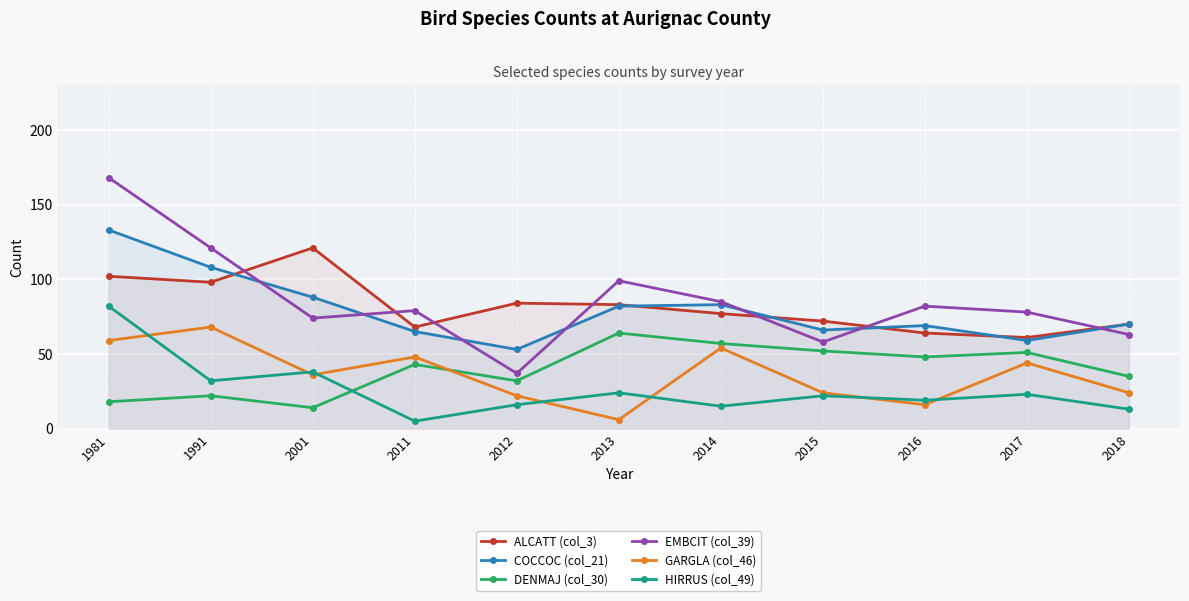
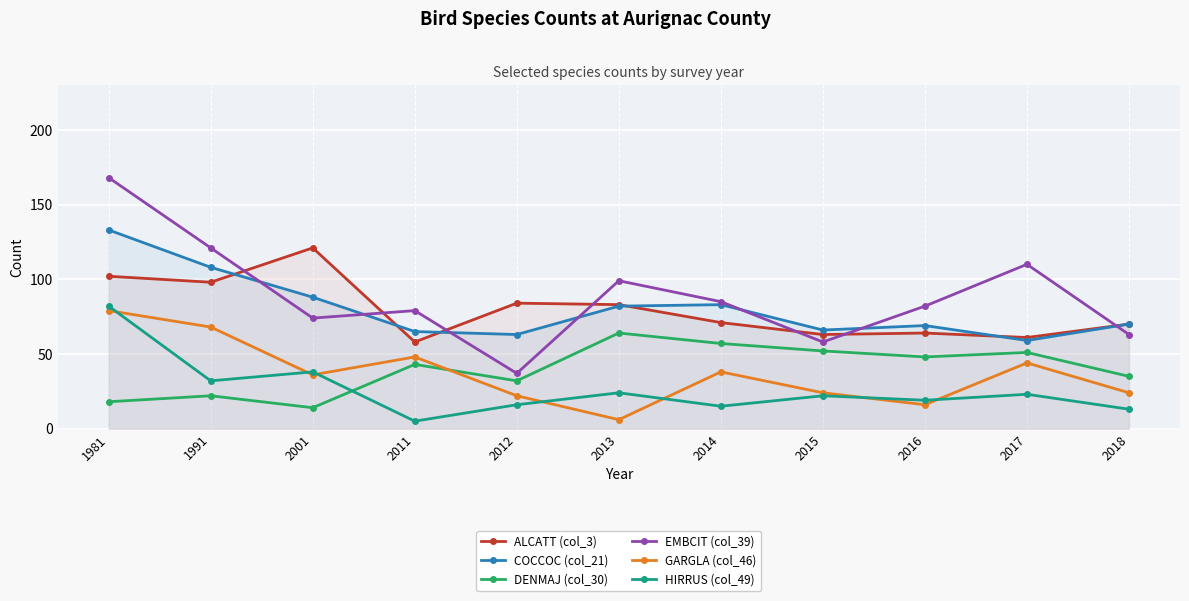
GARGLA (col_46), 1981: 59 -> 79
ALCATT (col_3), 2011: 68 -> 58
COCCOC (col_21), 2012: 53 -> 63
ALCATT (col_3), 2014: 77 -> 71
GARGLA (col_46), 2014: 54 -> 38
ALCATT (col_3), 2015: 72 -> 63
EMBCIT (col_39), 2017: 78 -> 110
